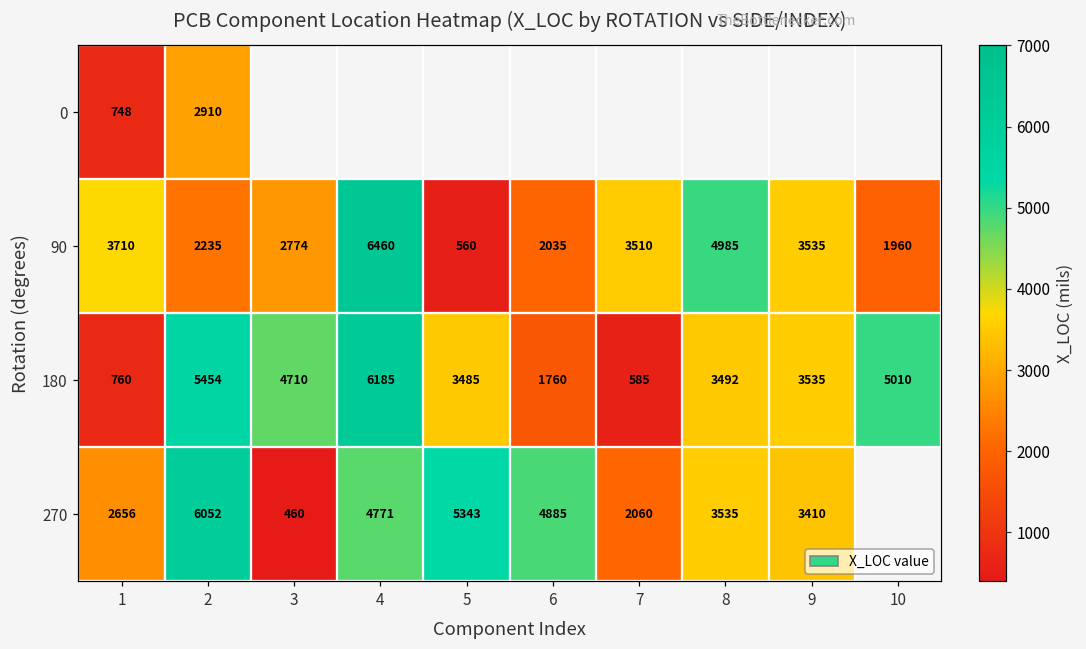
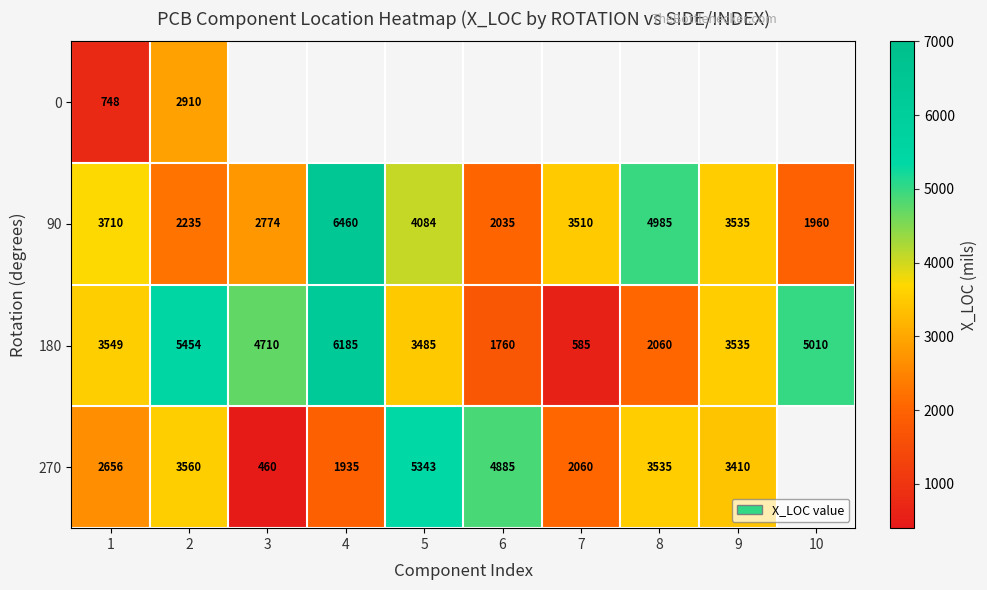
90, 5: 560 -> 4084
180, 1: 760 -> 3549
180, 8: 3492 -> 2060
270, 2: 6052 -> 3560
270, 4: 4771 -> 1935
